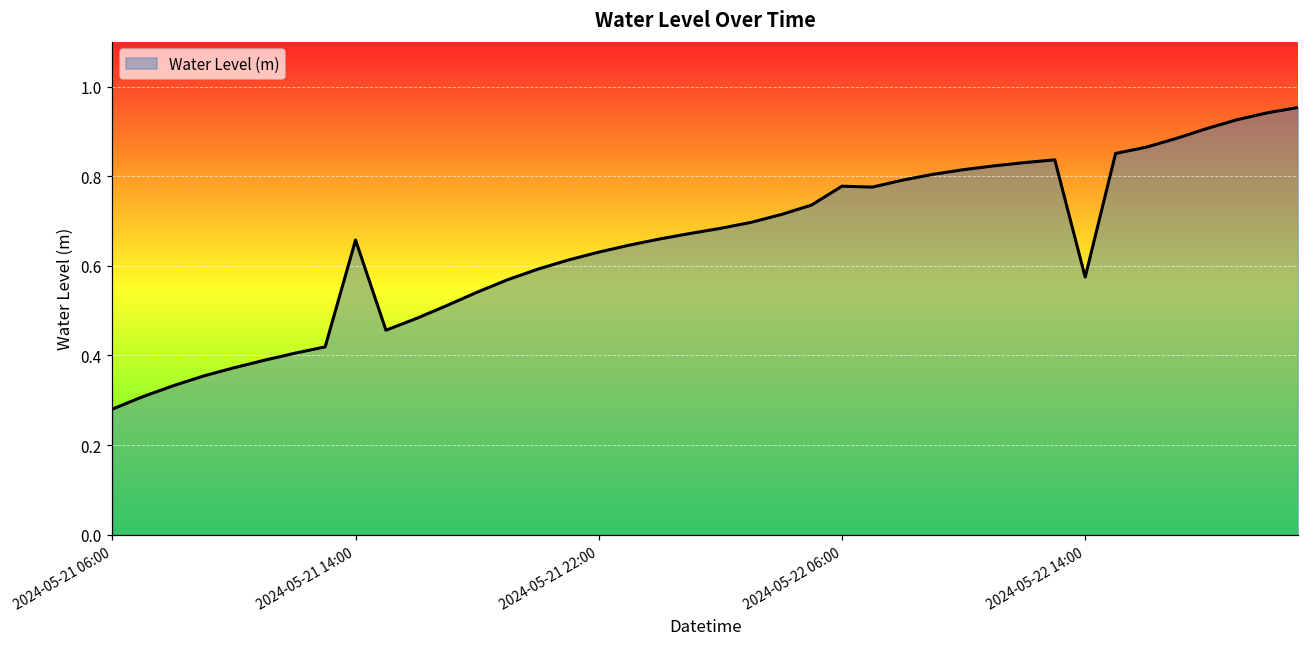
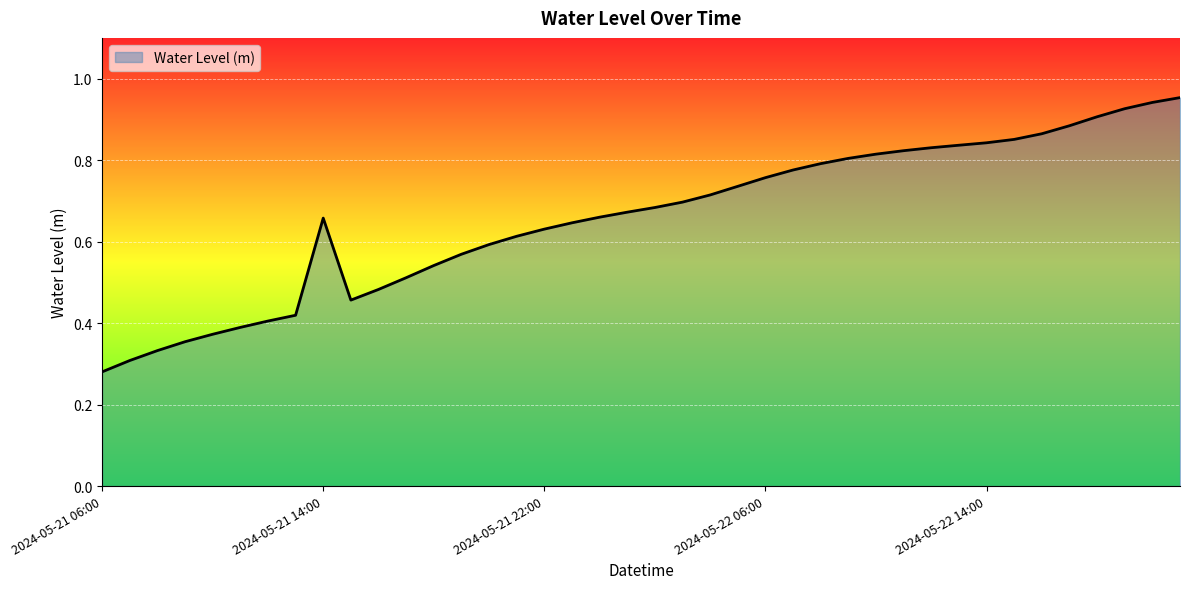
2024-05-22 06:00: 0.78 -> 0.76
2024-05-22 14:00: 0.57 -> 0.84
